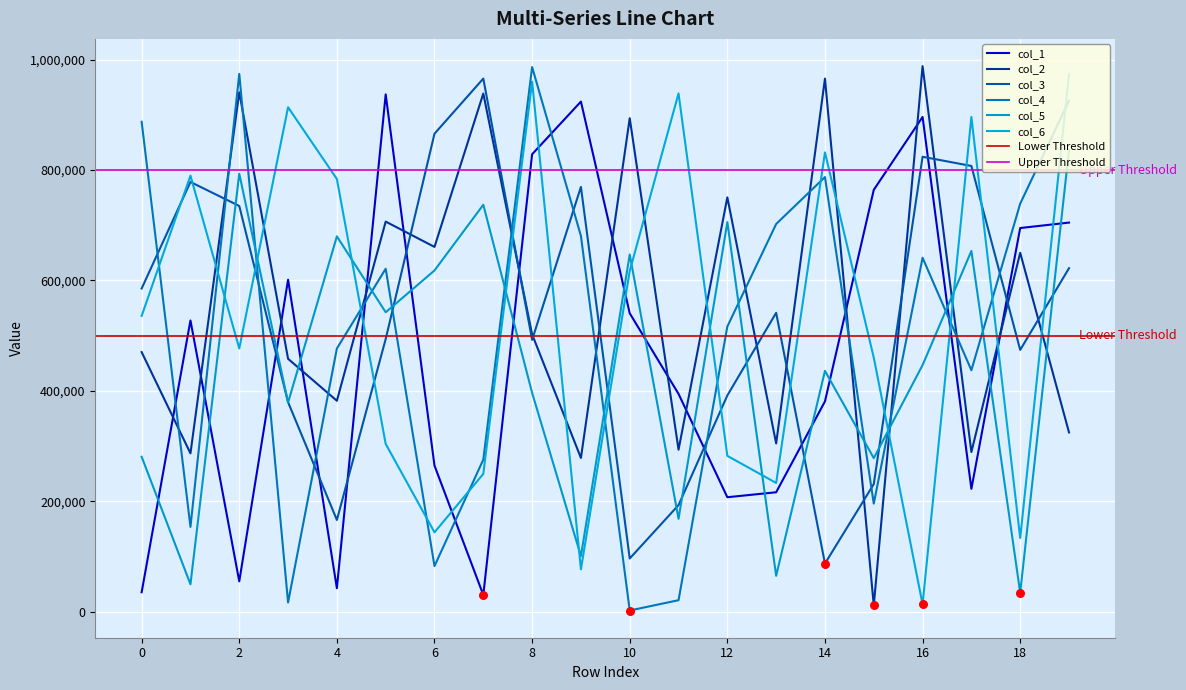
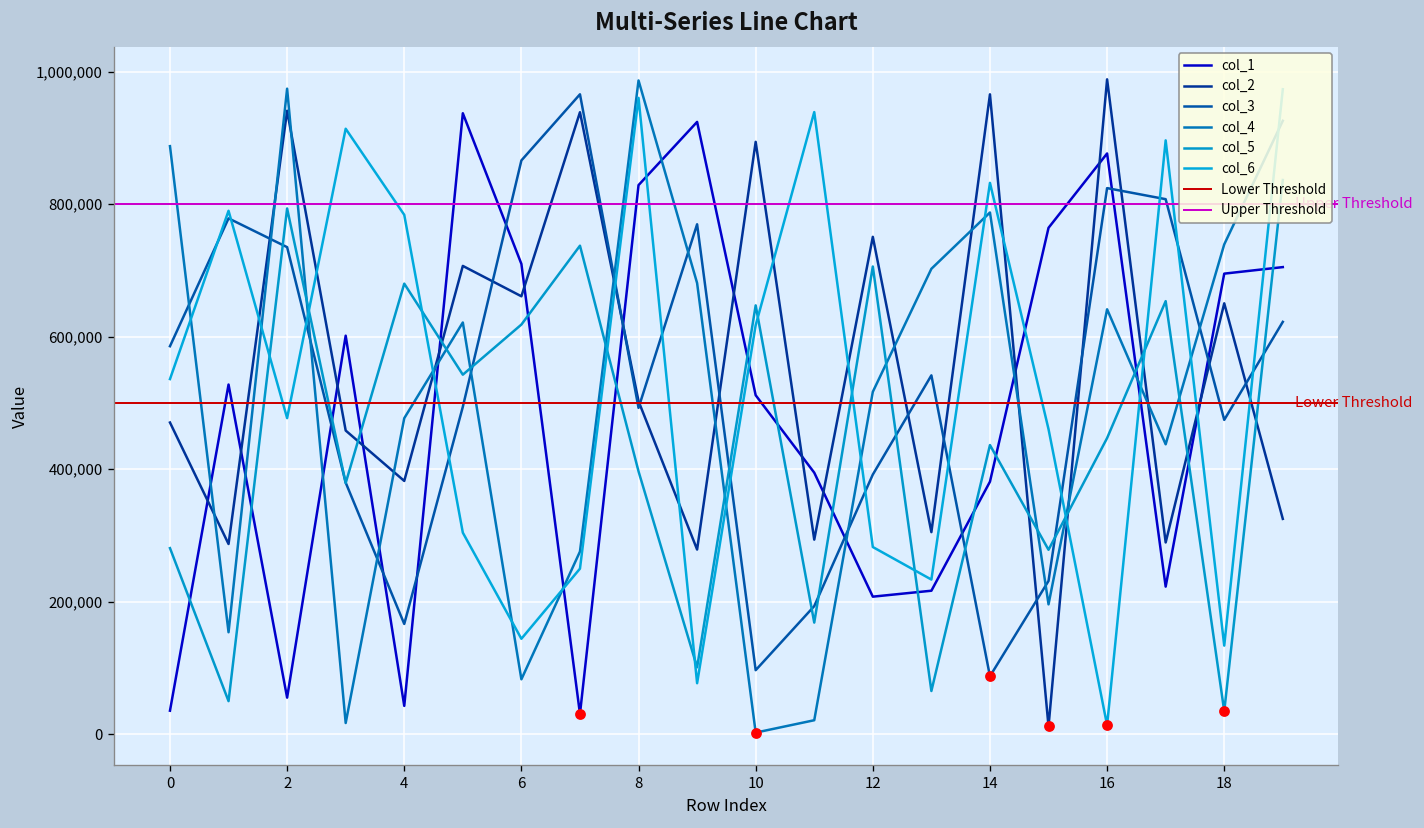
col_1, 6: 260,000 -> 710,000
col_1, 10: 540,000 -> 510,000
col_1, 16: 900,000 -> 880,000
